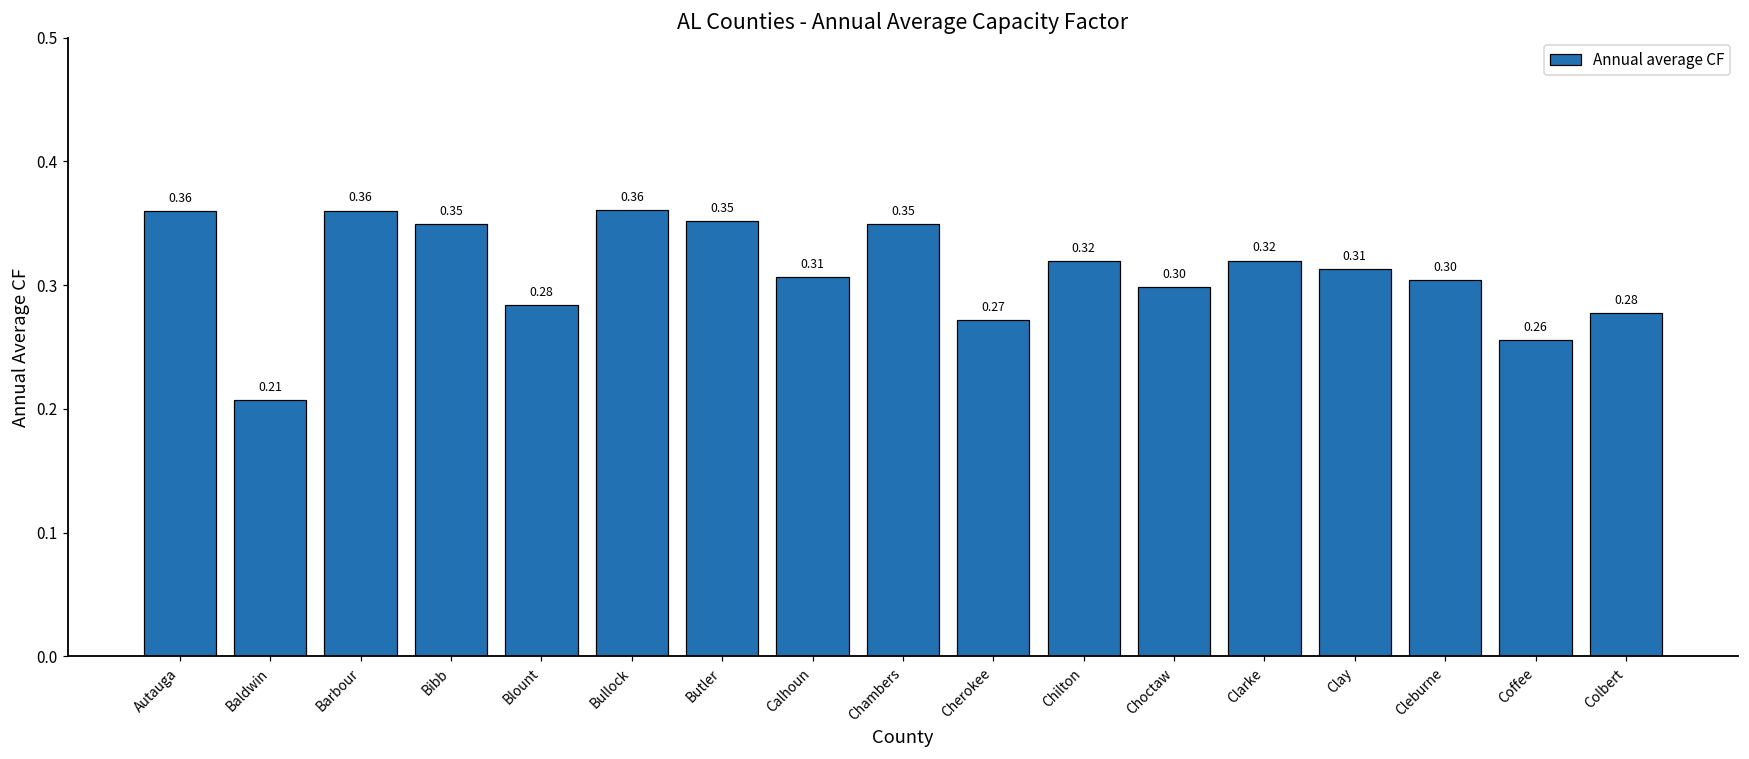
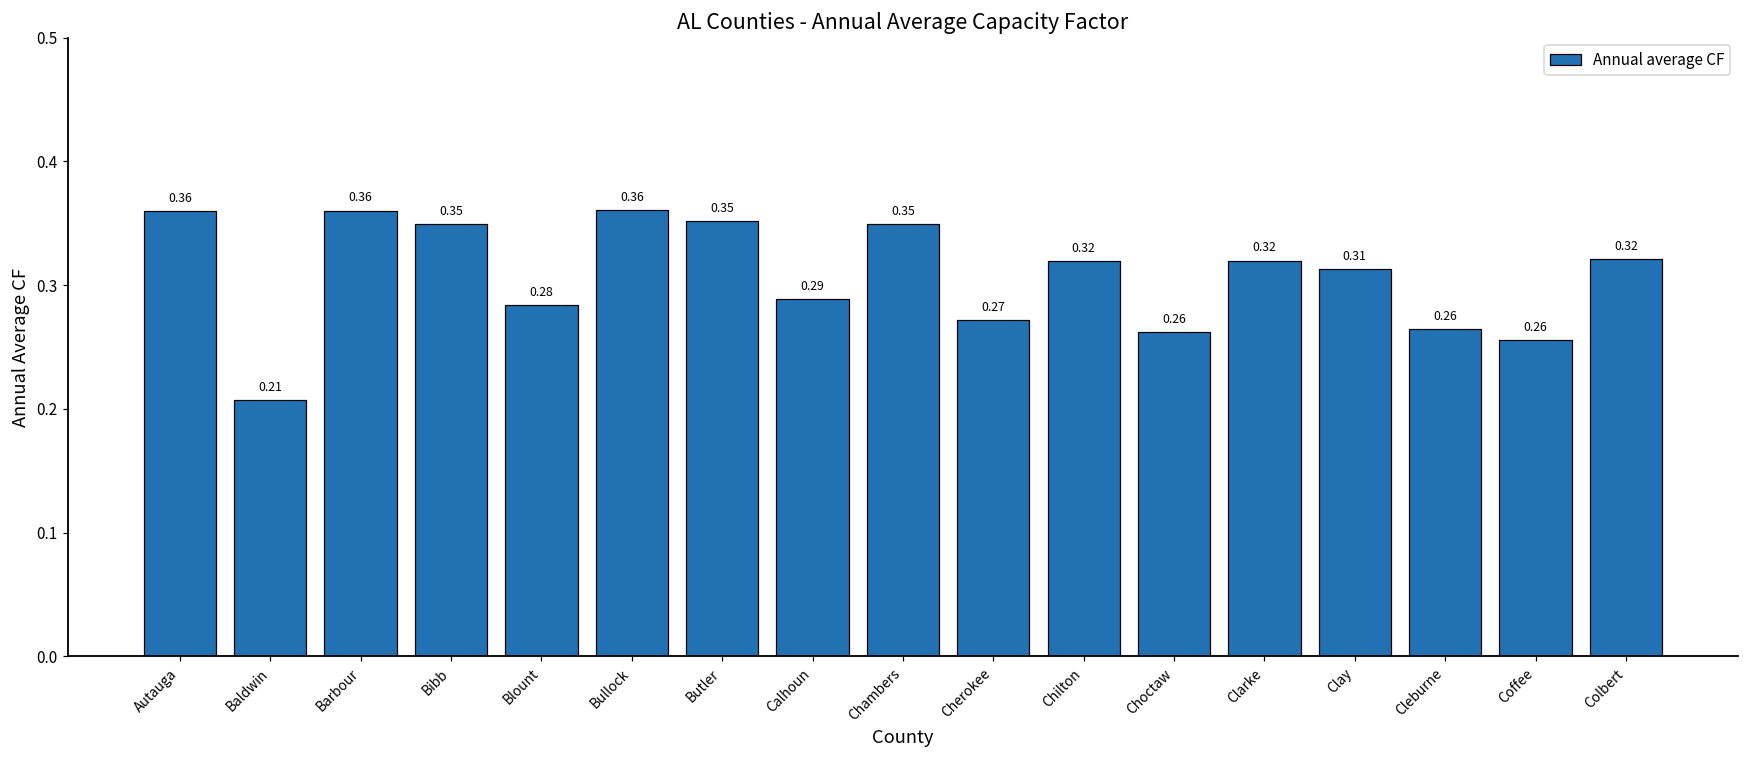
Calhoun: 0.31 -> 0.29
Choctaw: 0.30 -> 0.26
Cleburne: 0.30 -> 0.26
Colbert: 0.28 -> 0.32
